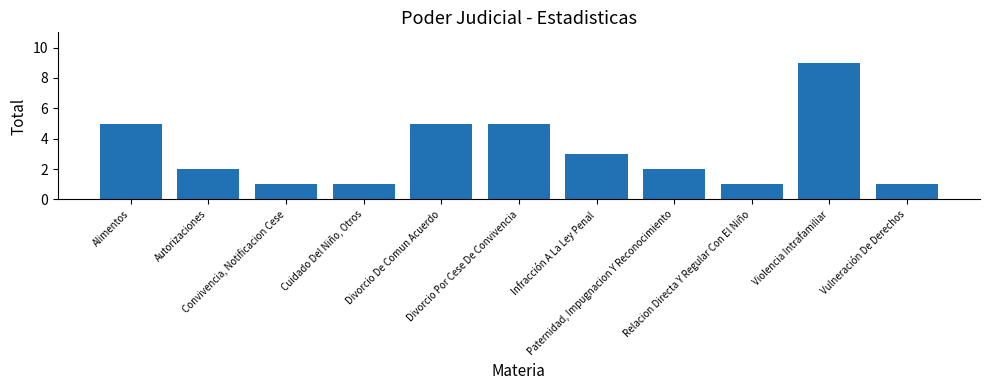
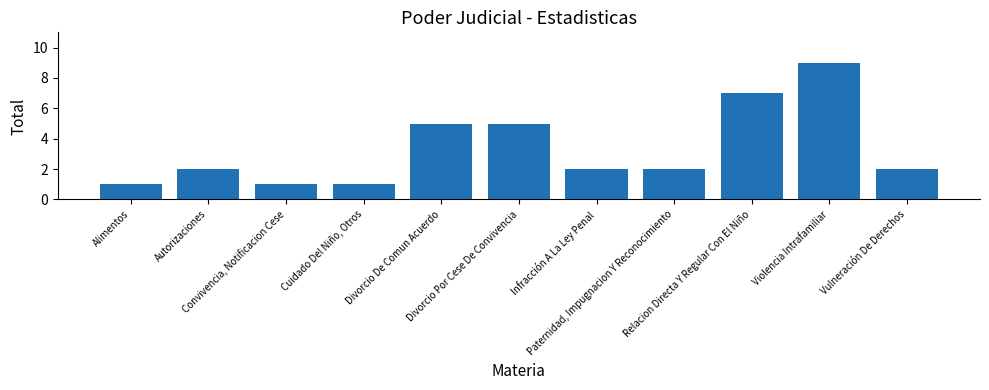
Alimentos: 5 -> 1
Infracción A La Ley Penal: 3 -> 2
Relacion Directa Y Regular Con El Niño: 1 -> 7
Vulneración De Derechos: 1 -> 2
